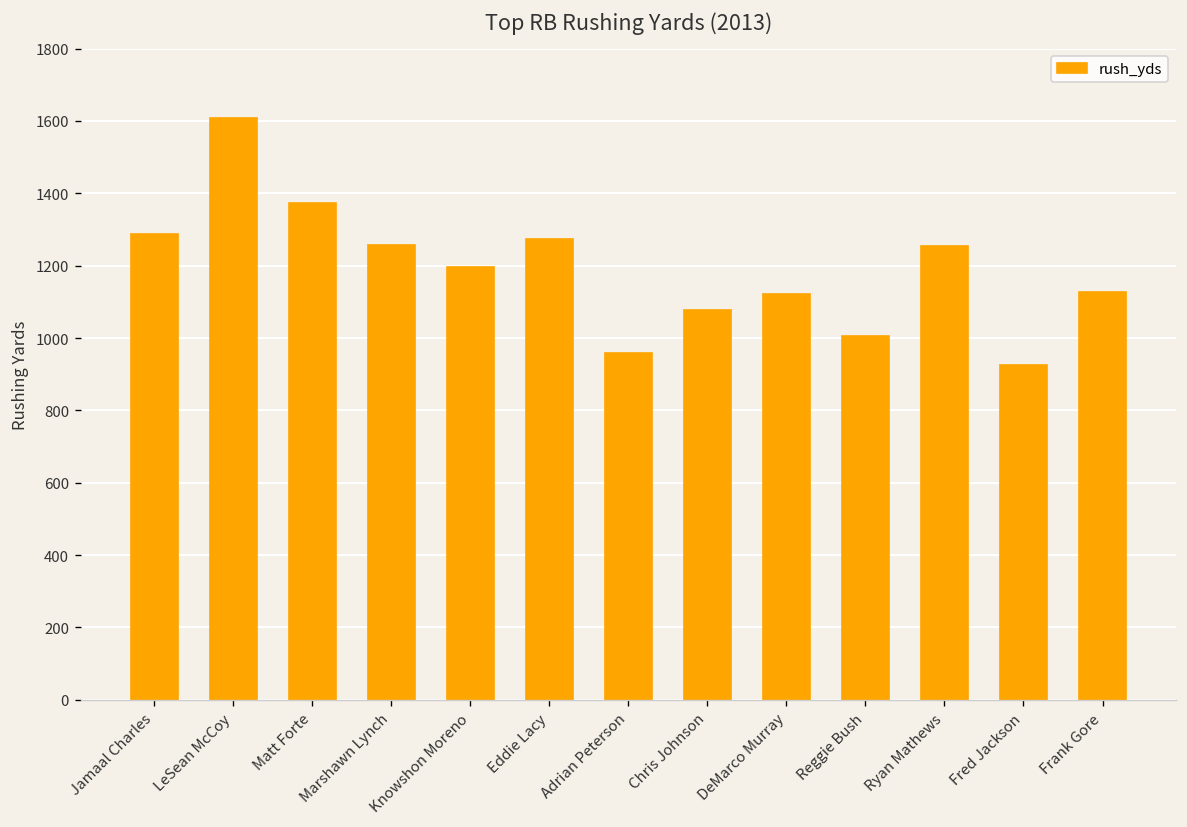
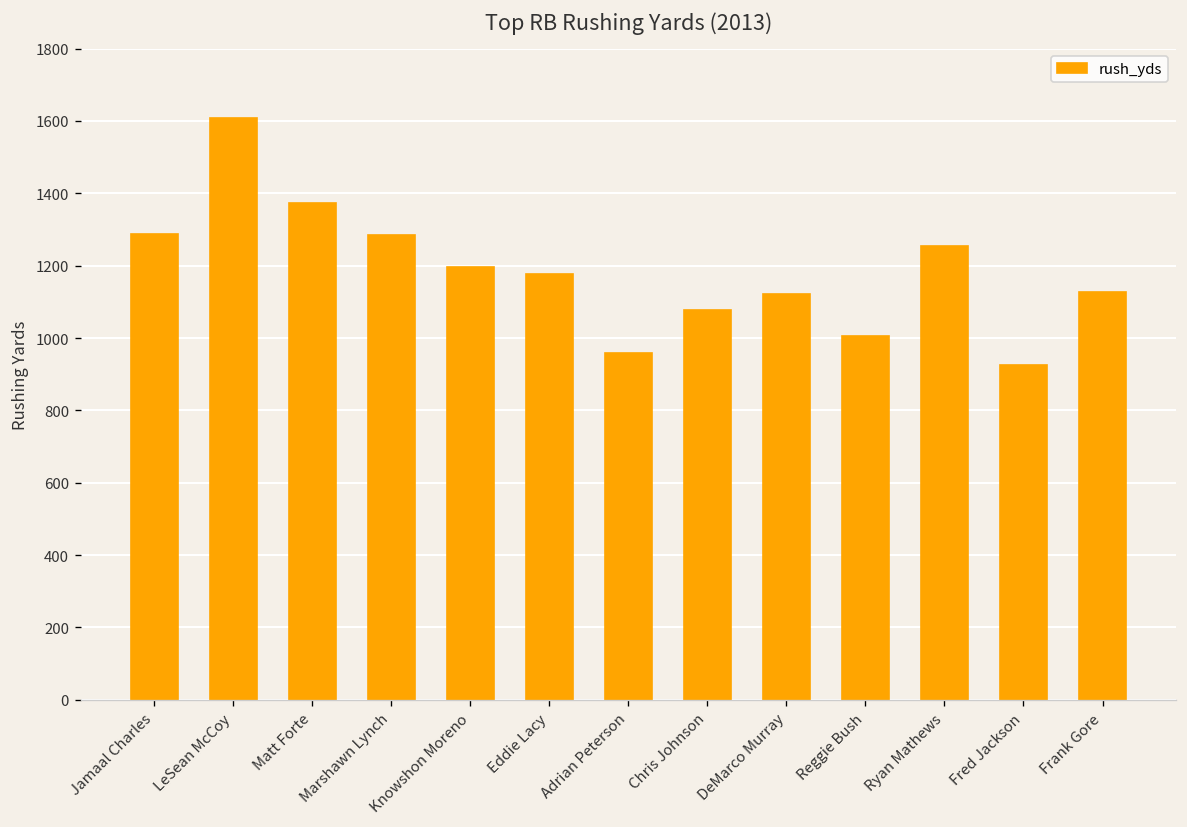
Marshawn Lynch: 1260 -> 1290
Eddie Lacy: 1270 -> 1180
